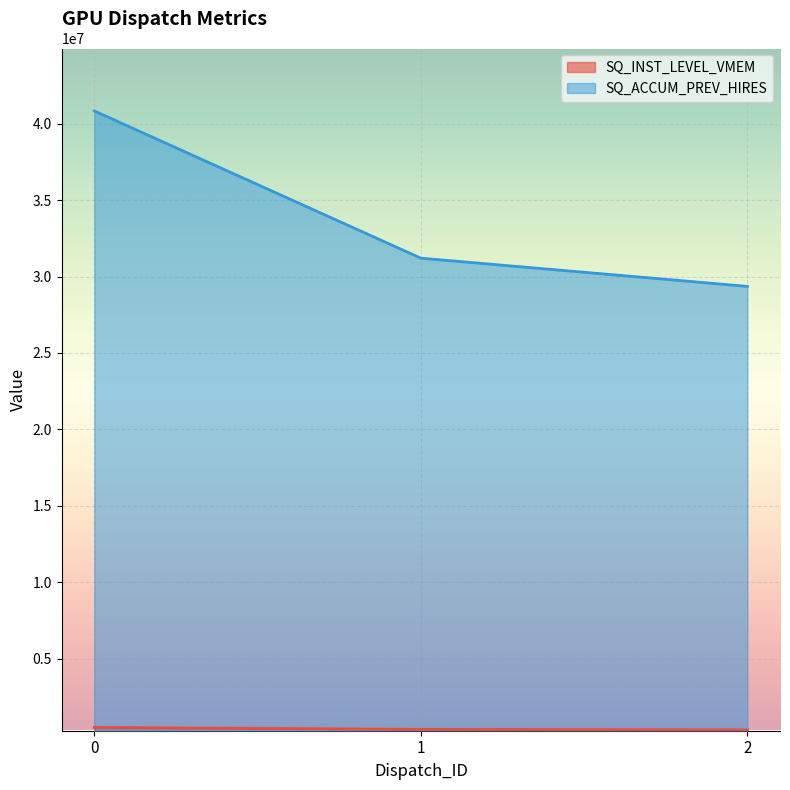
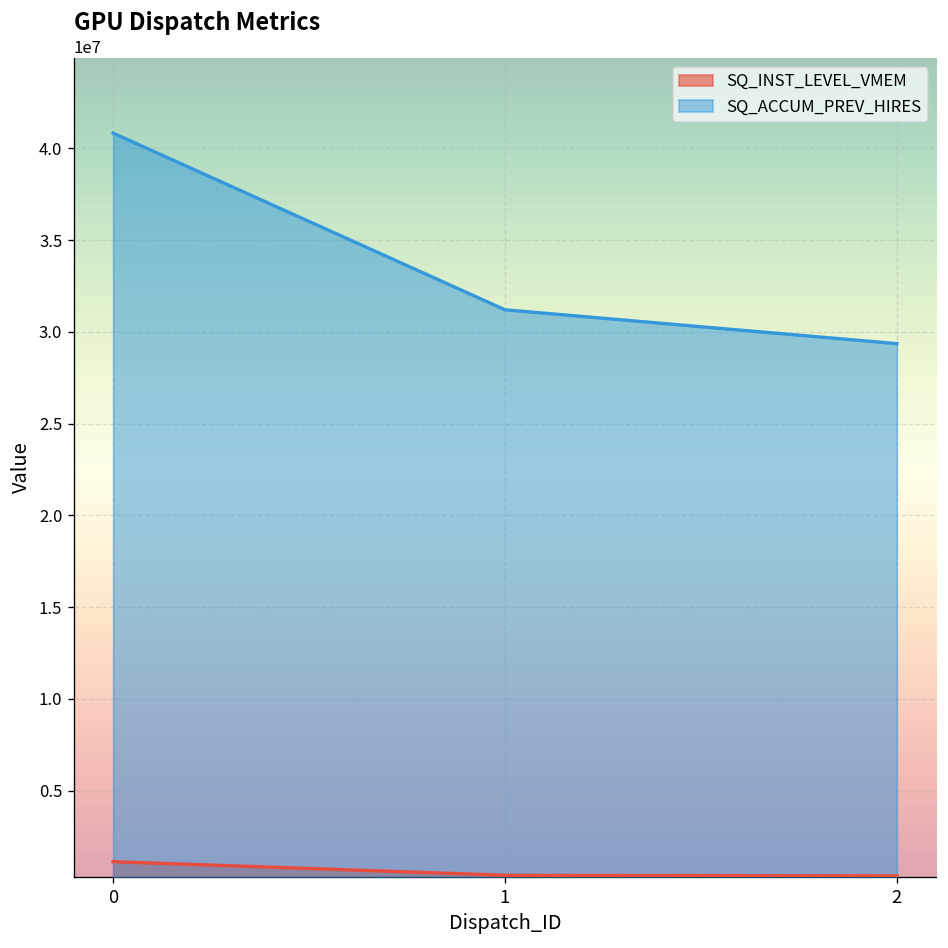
SQ_INST_LEVEL_VMEM, 0: 500000 -> 1100000
